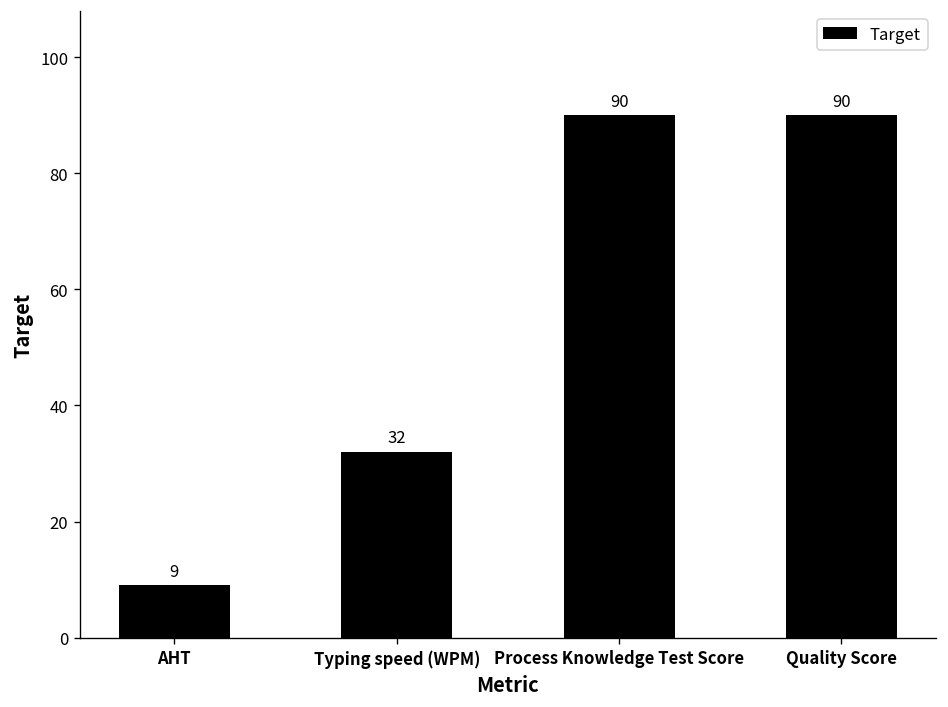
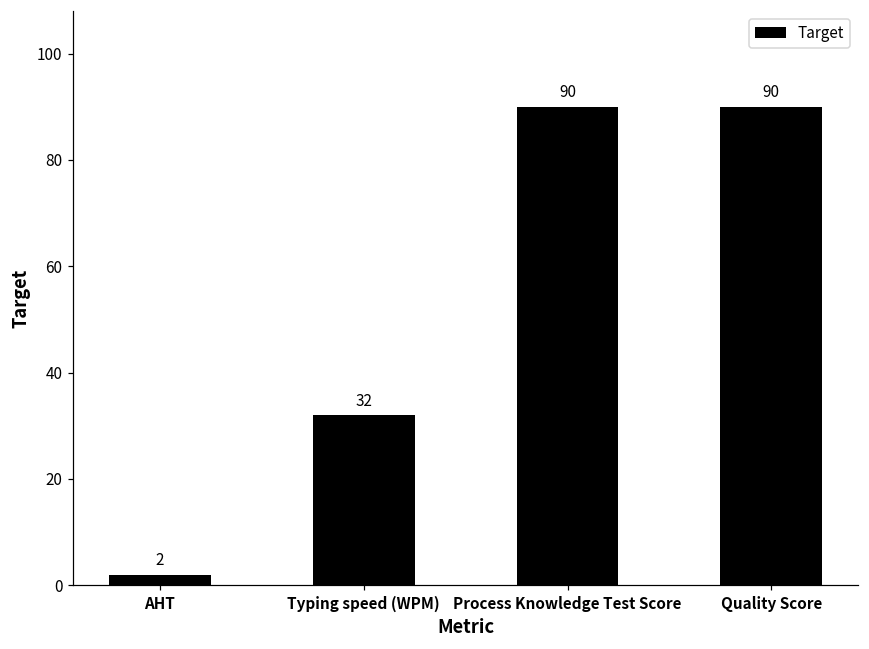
AHT: 9 -> 2
